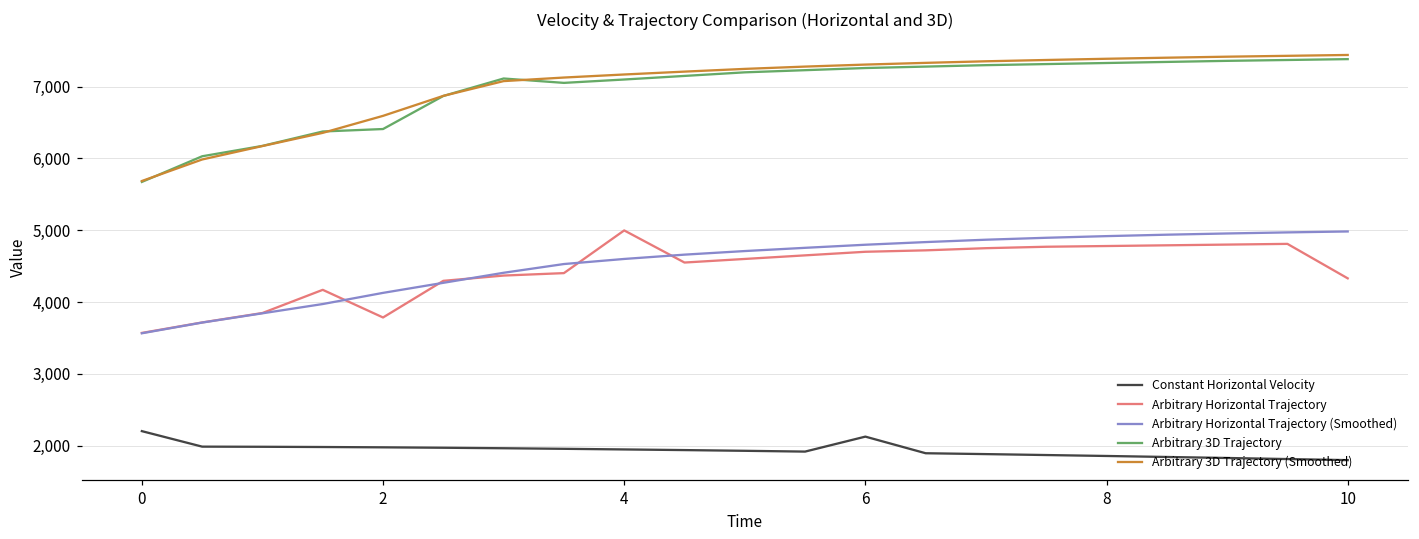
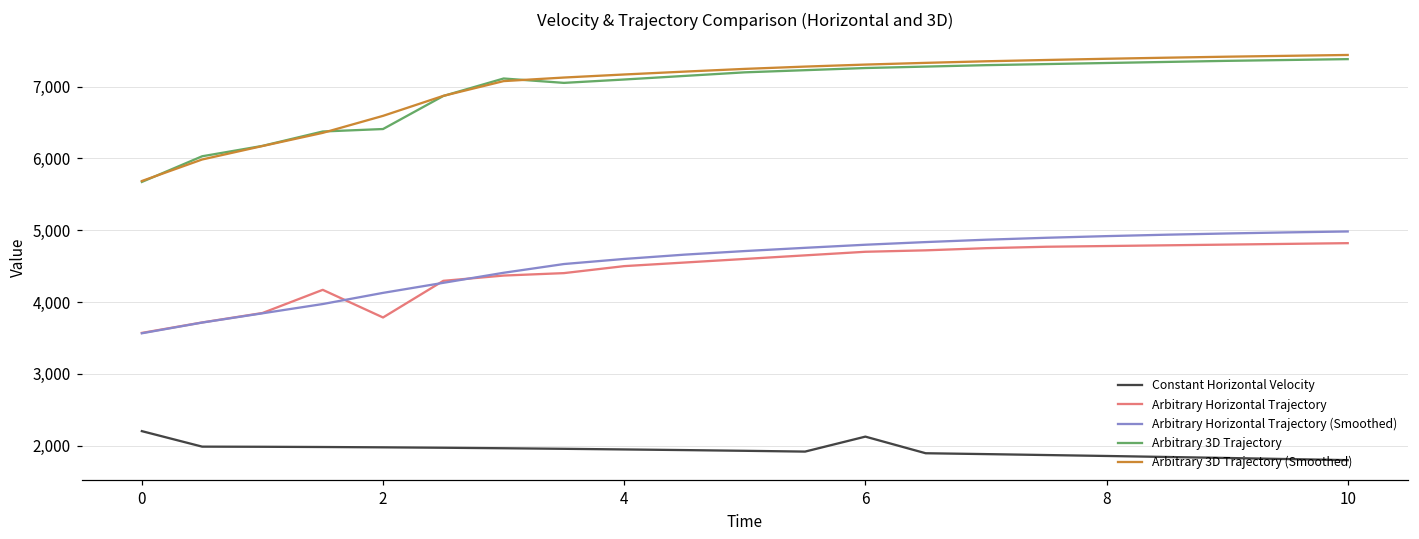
Arbitrary Horizontal Trajectory, 4: 5,000 -> 4,500
Arbitrary Horizontal Trajectory, 10: 4,300 -> 4,800
